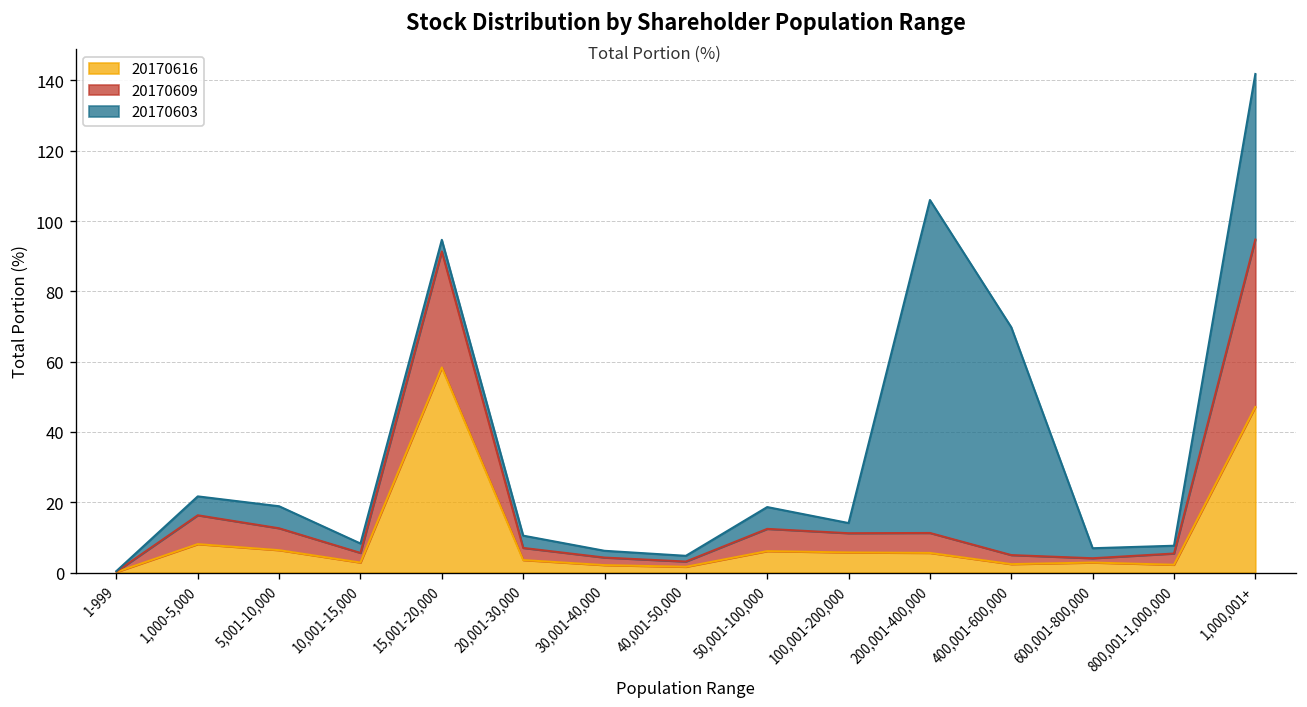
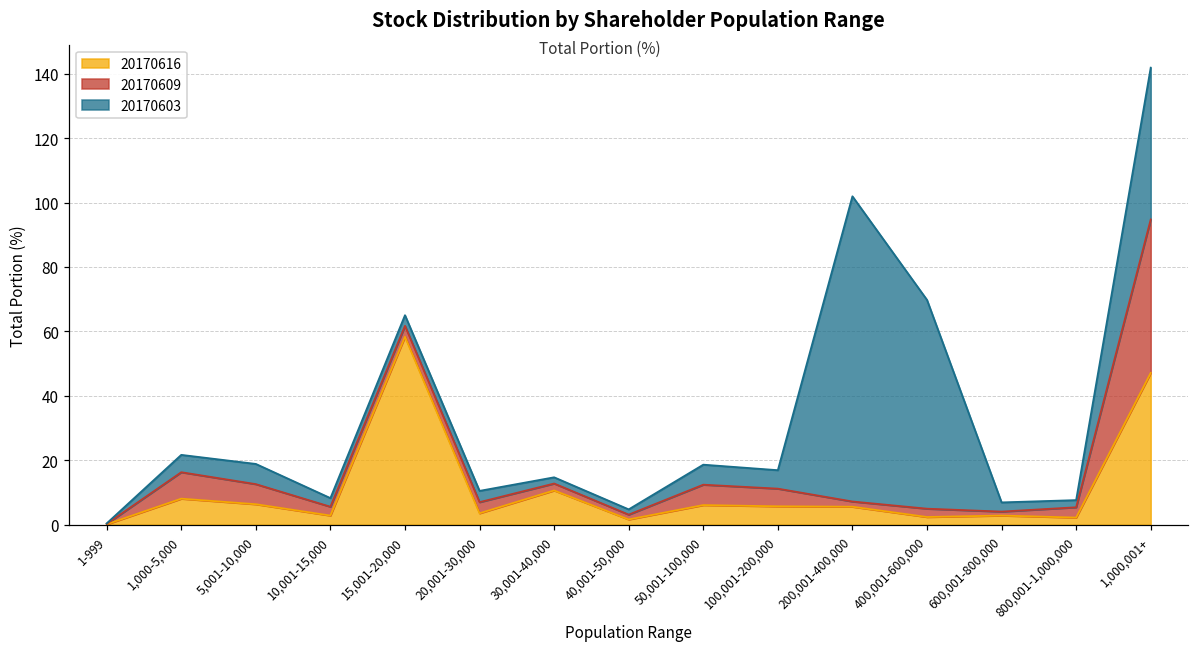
20170609, 15,001-20,000: 33 -> 3
20170616, 30,001-40,000: 2 -> 11
20170603, 100,001-200,000: 3 -> 6
20170609, 200,001-400,000: 6 -> 2
